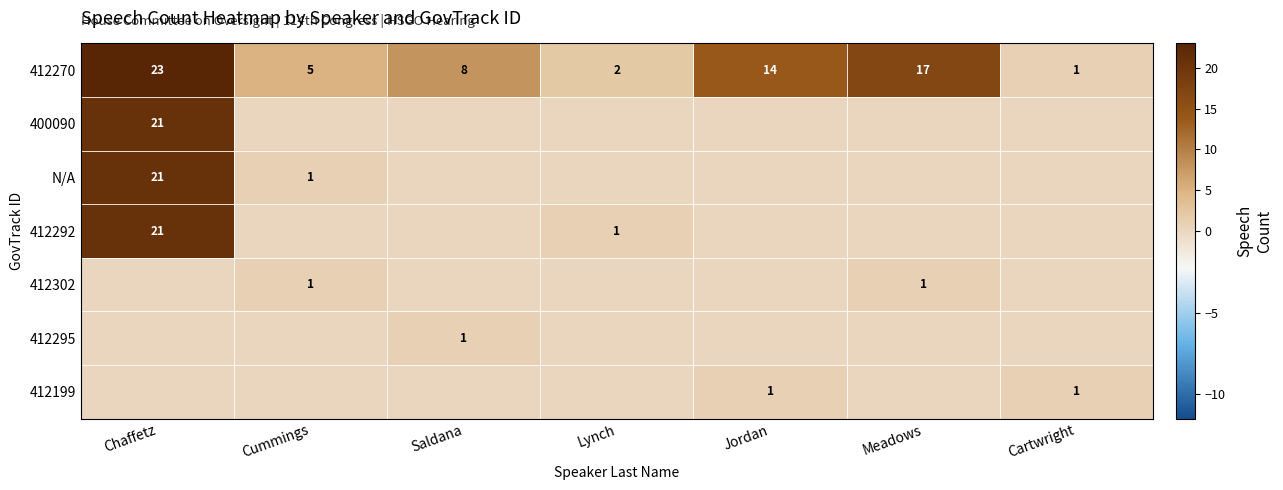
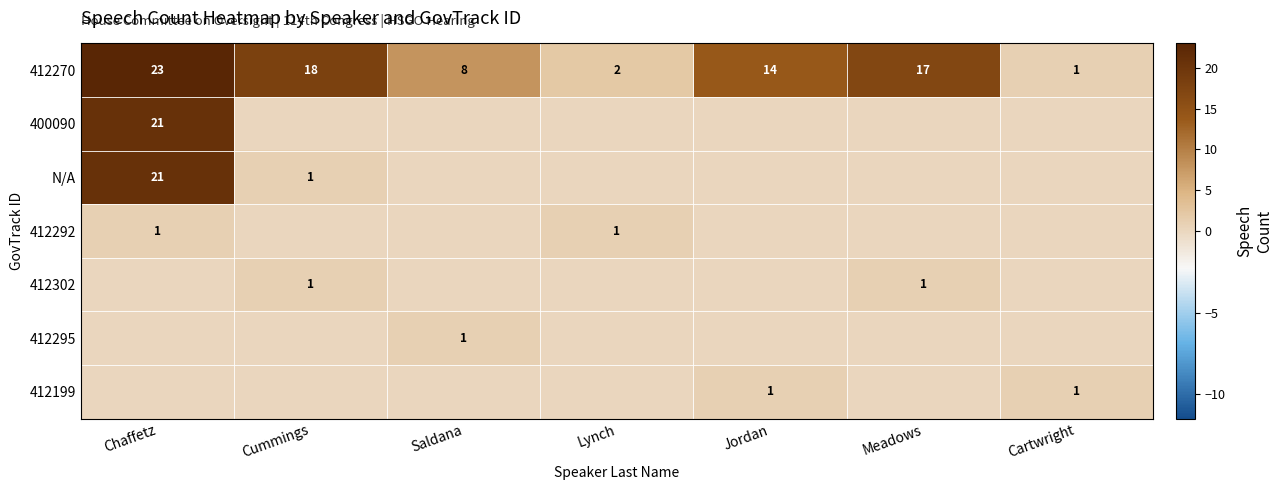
412270, Cummings: 5 -> 18
412292, Chaffetz: 21 -> 1
